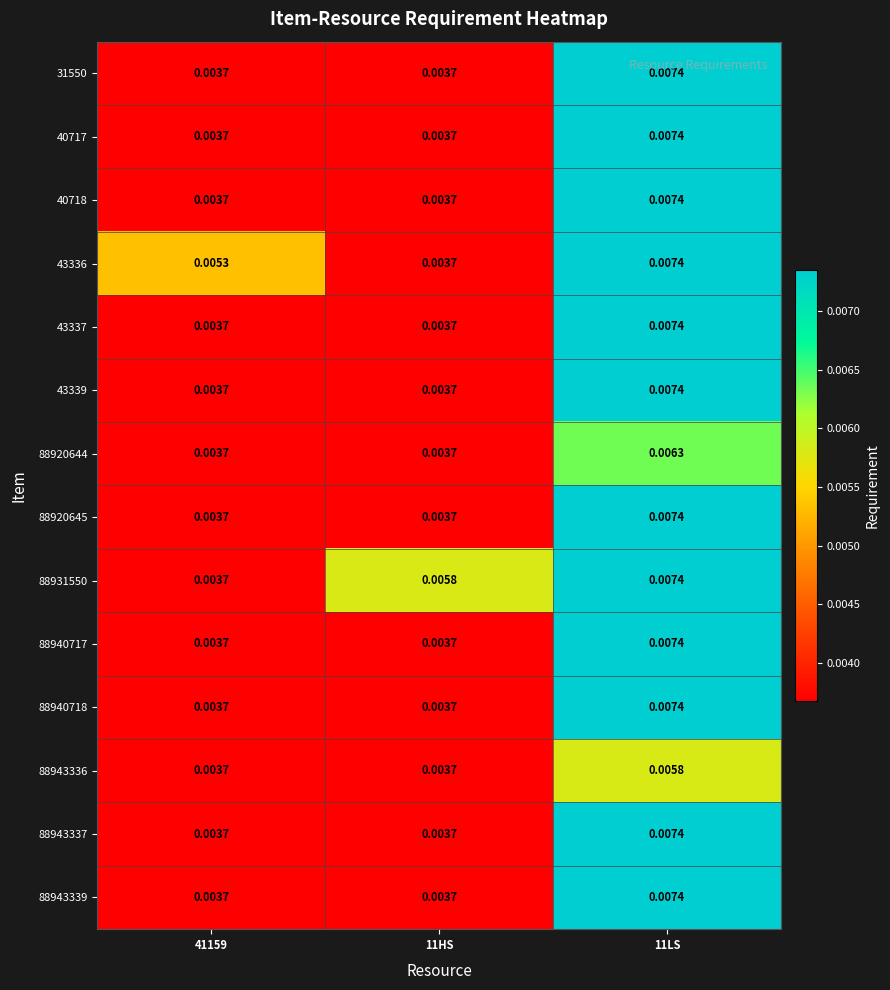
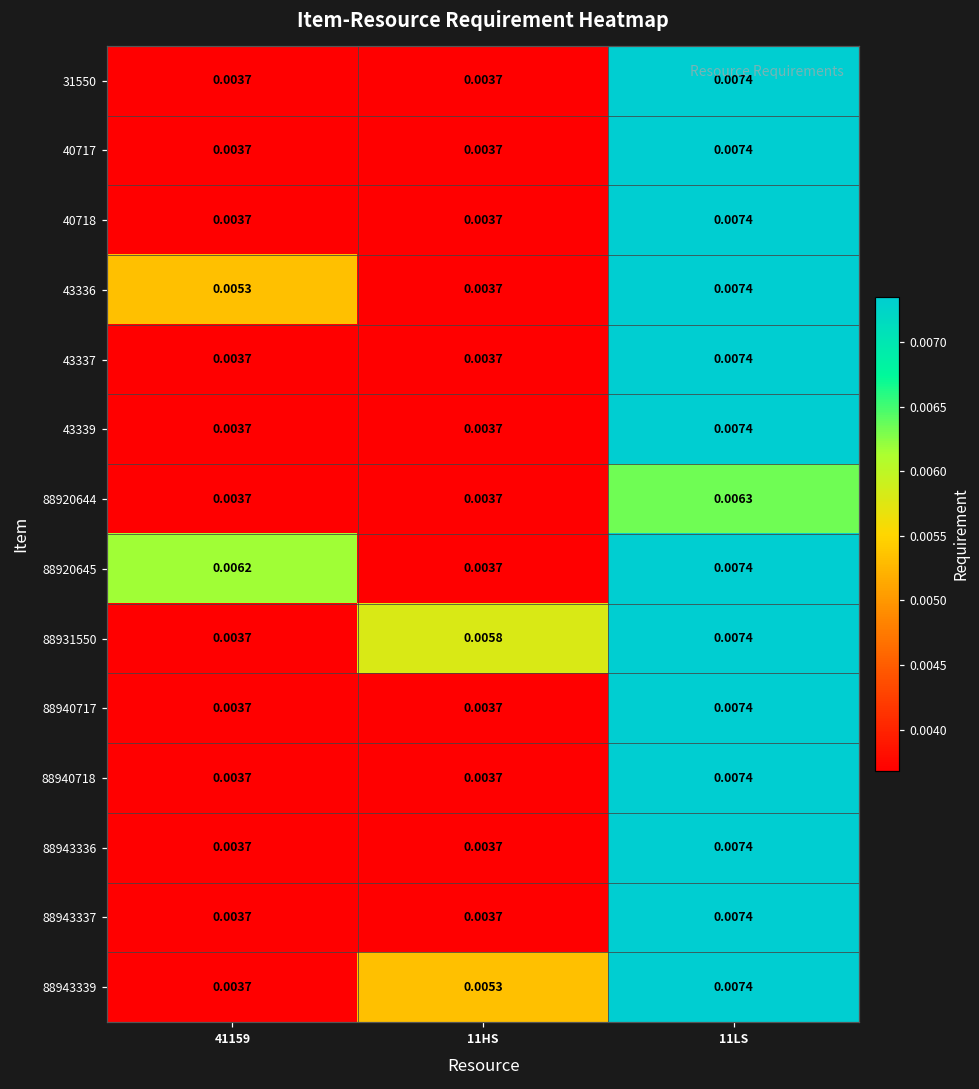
88920645, 41159: 0.0037 -> 0.0062
88943336, 11LS: 0.0058 -> 0.0074
88943339, 11HS: 0.0037 -> 0.0053
